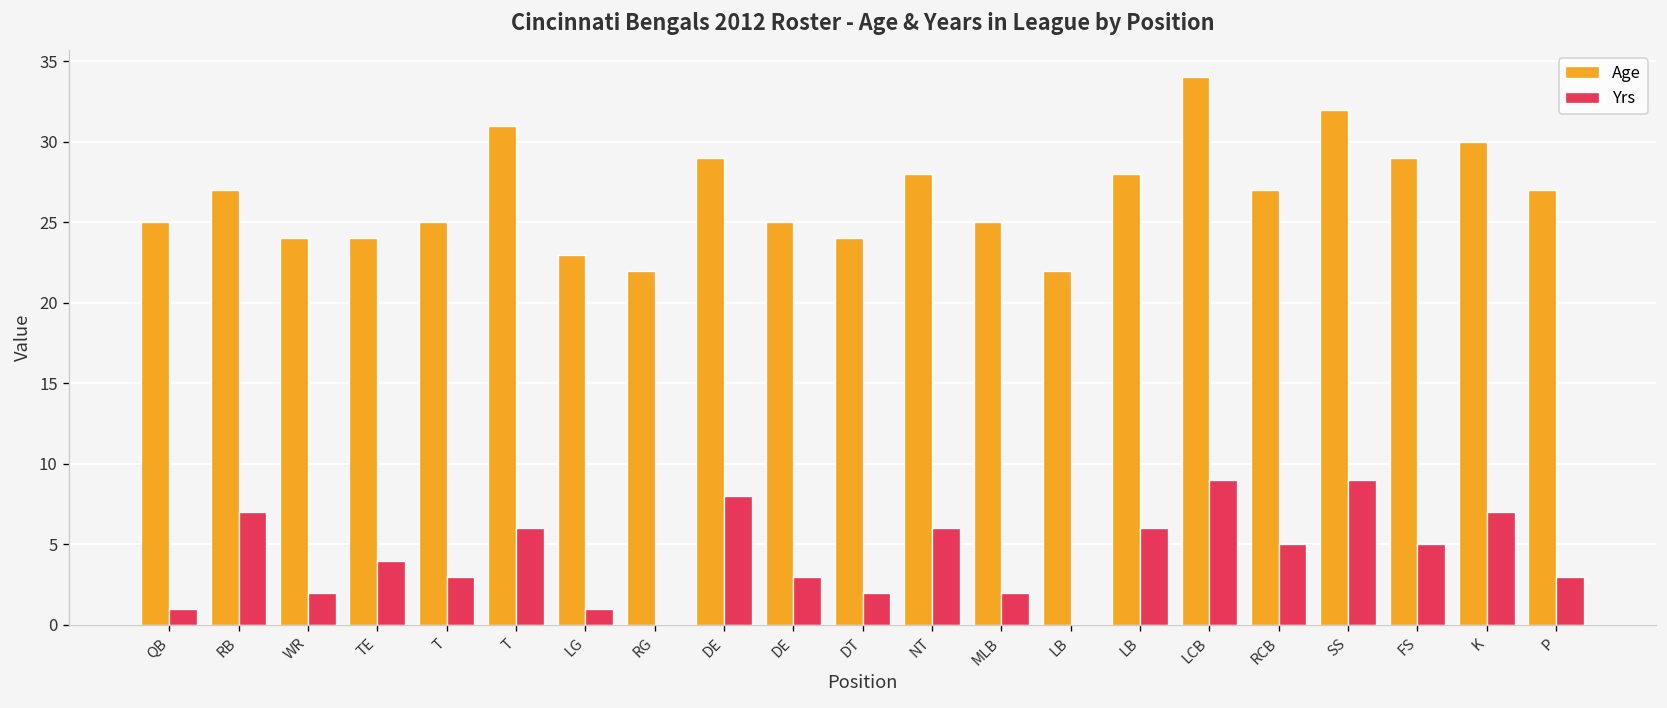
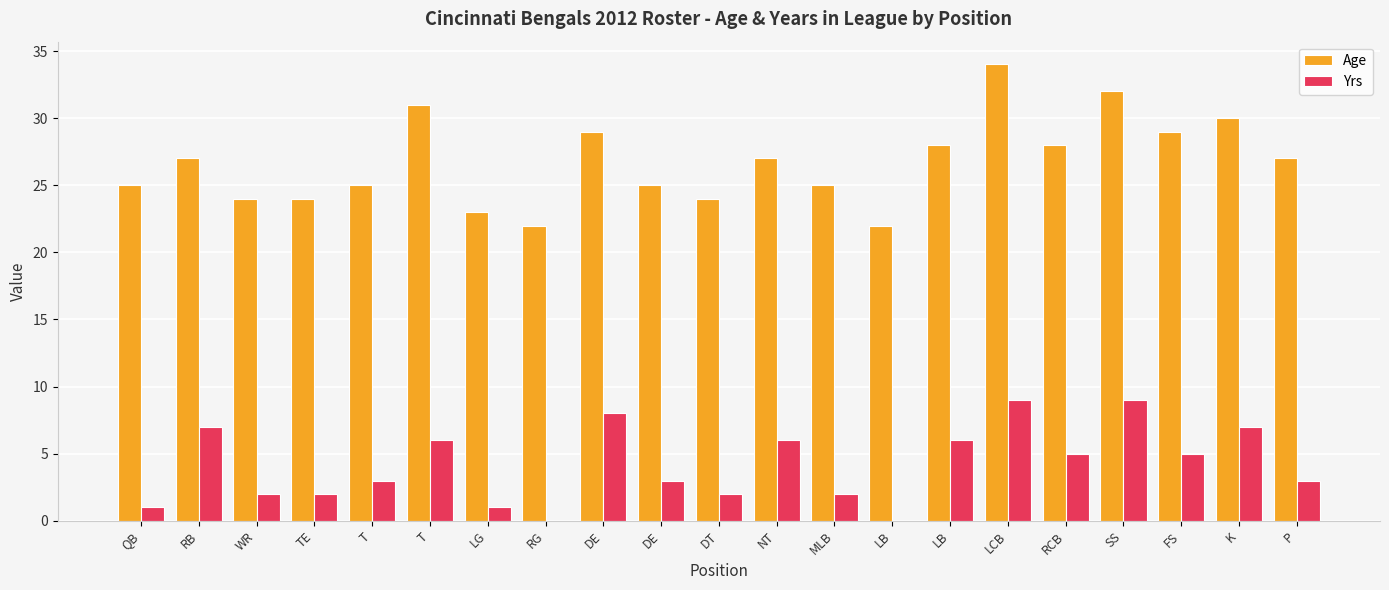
Yrs, TE: 4 -> 2
Age, NT: 28 -> 27
Age, RCB: 27 -> 28
